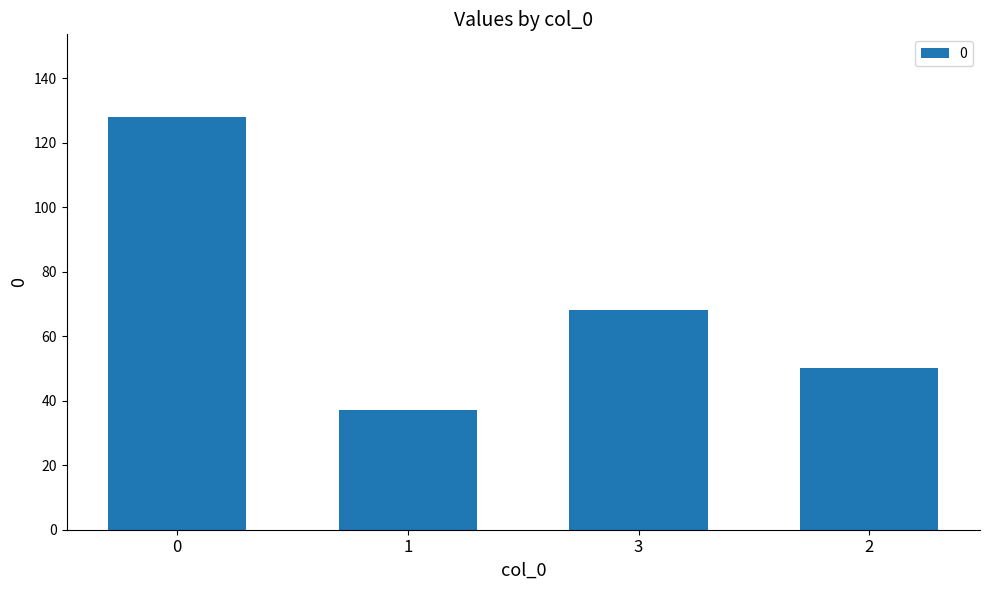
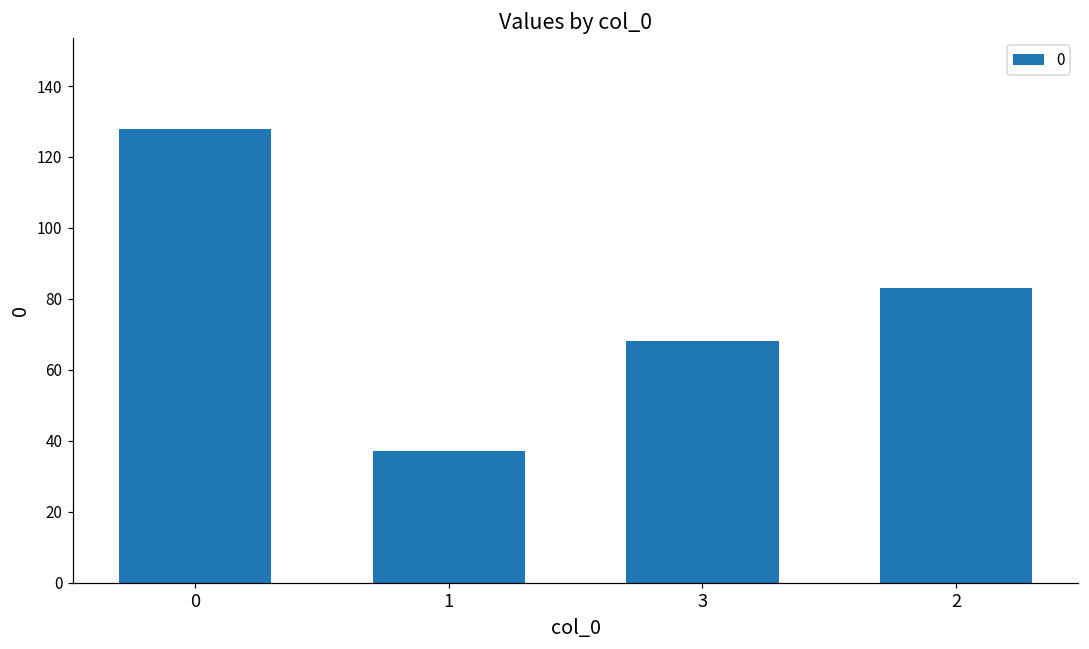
2: 50 -> 83
